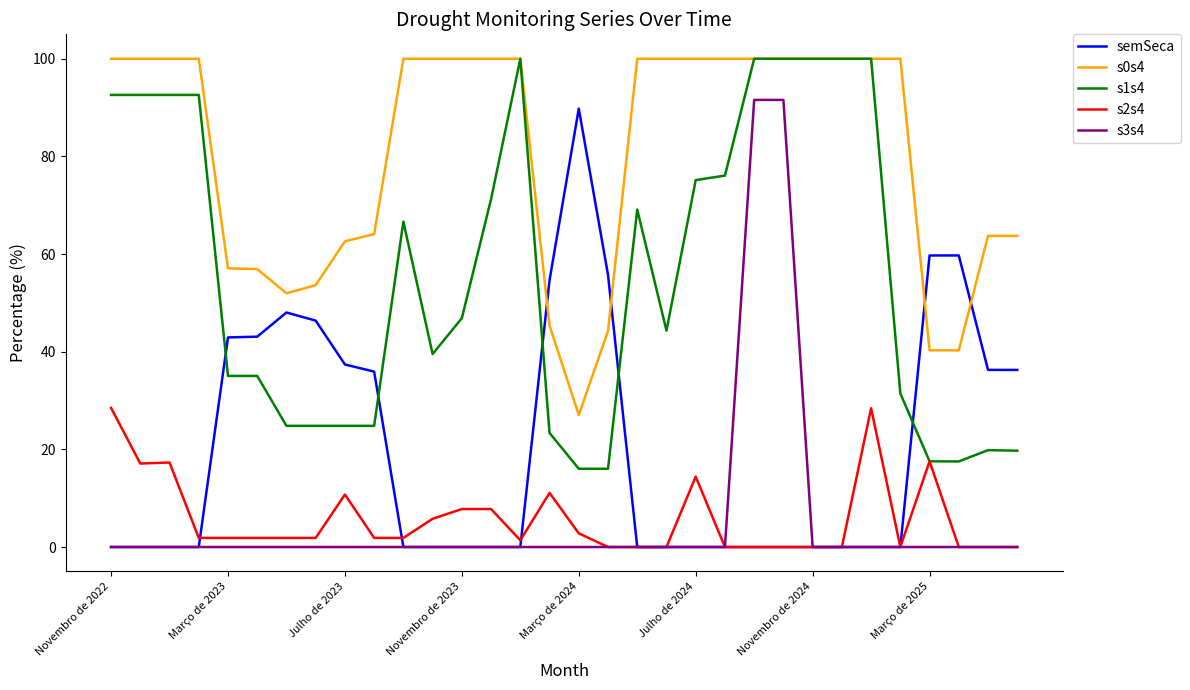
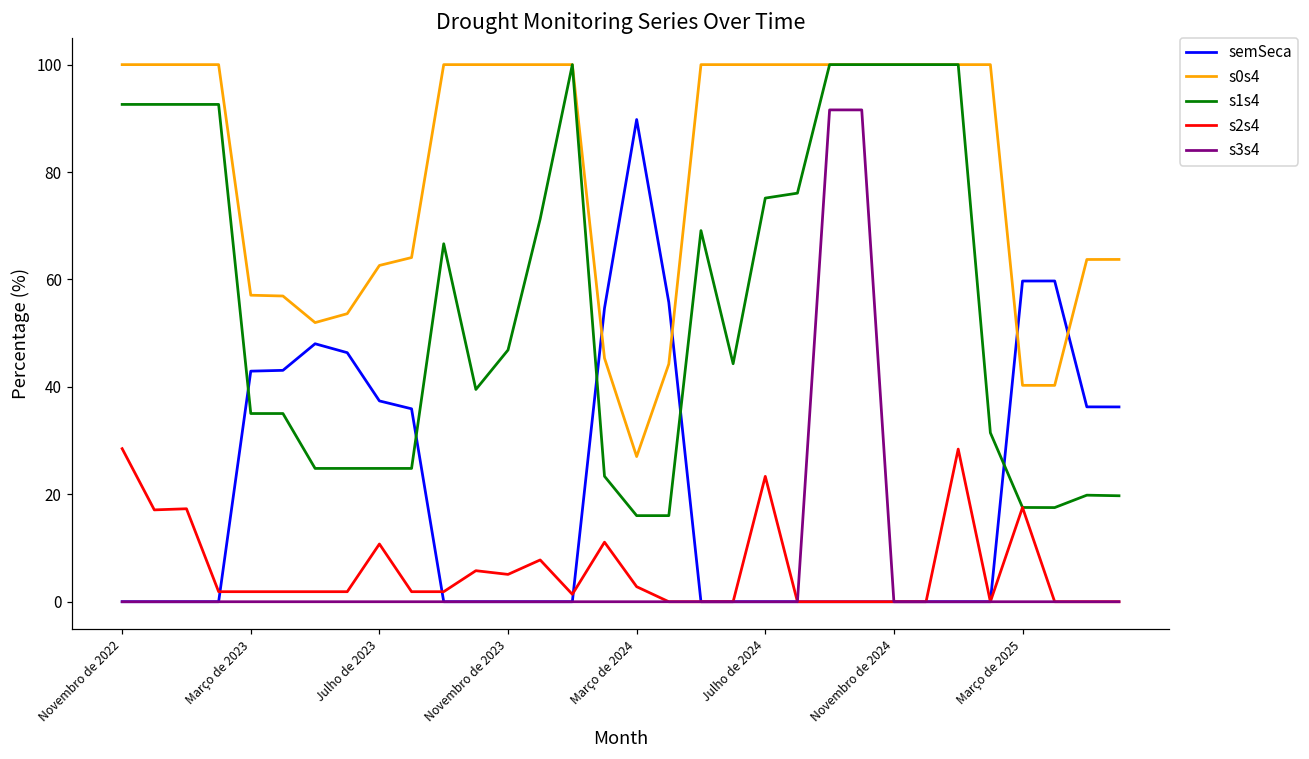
s2s4, Novembro de 2023: 8 -> 5
s2s4, Julho de 2024: 14 -> 23
